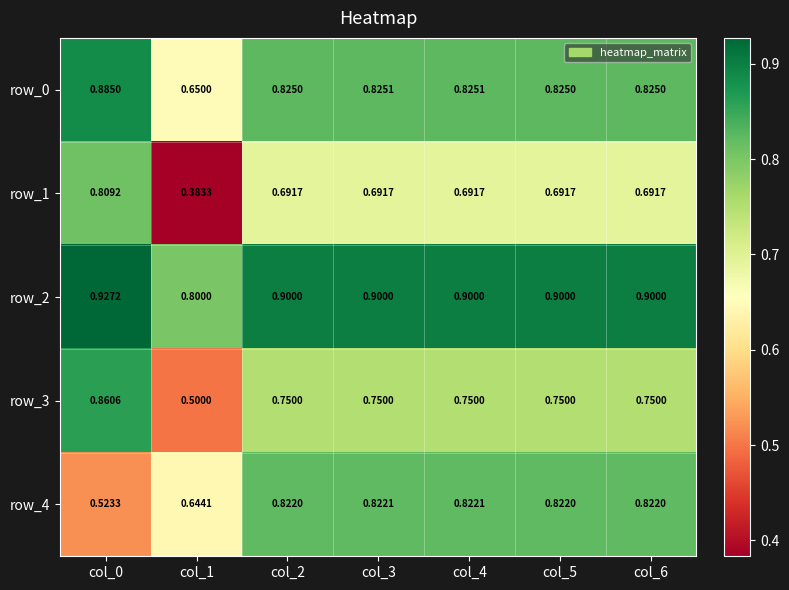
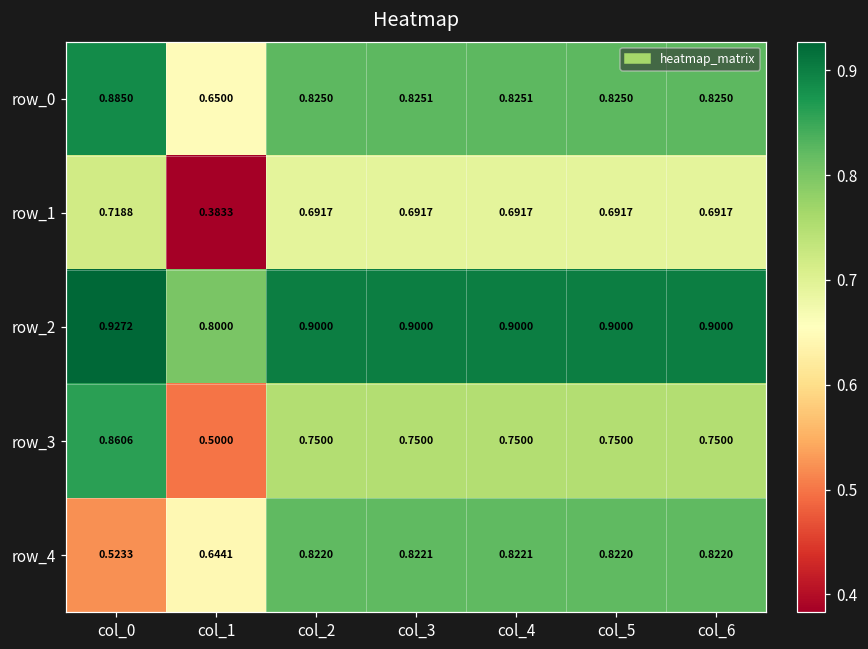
row_1, col_0: 0.8092 -> 0.7188
